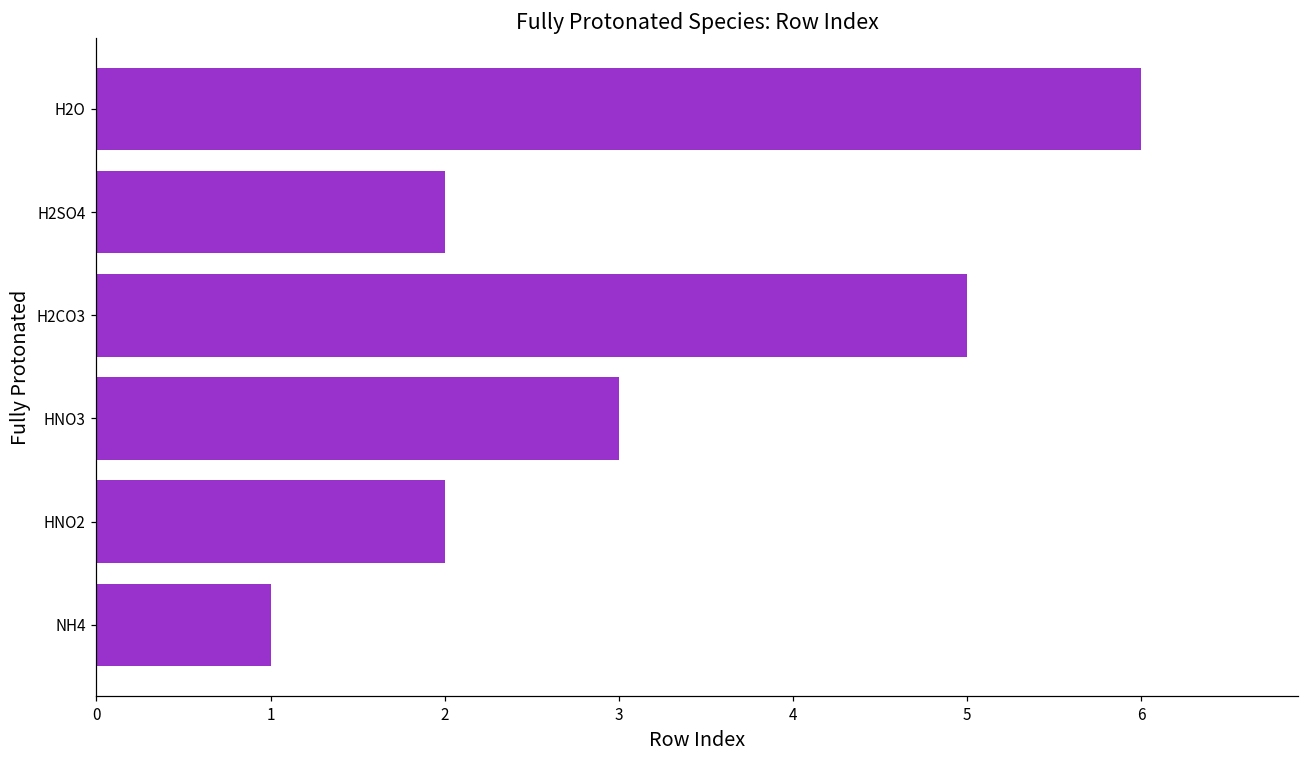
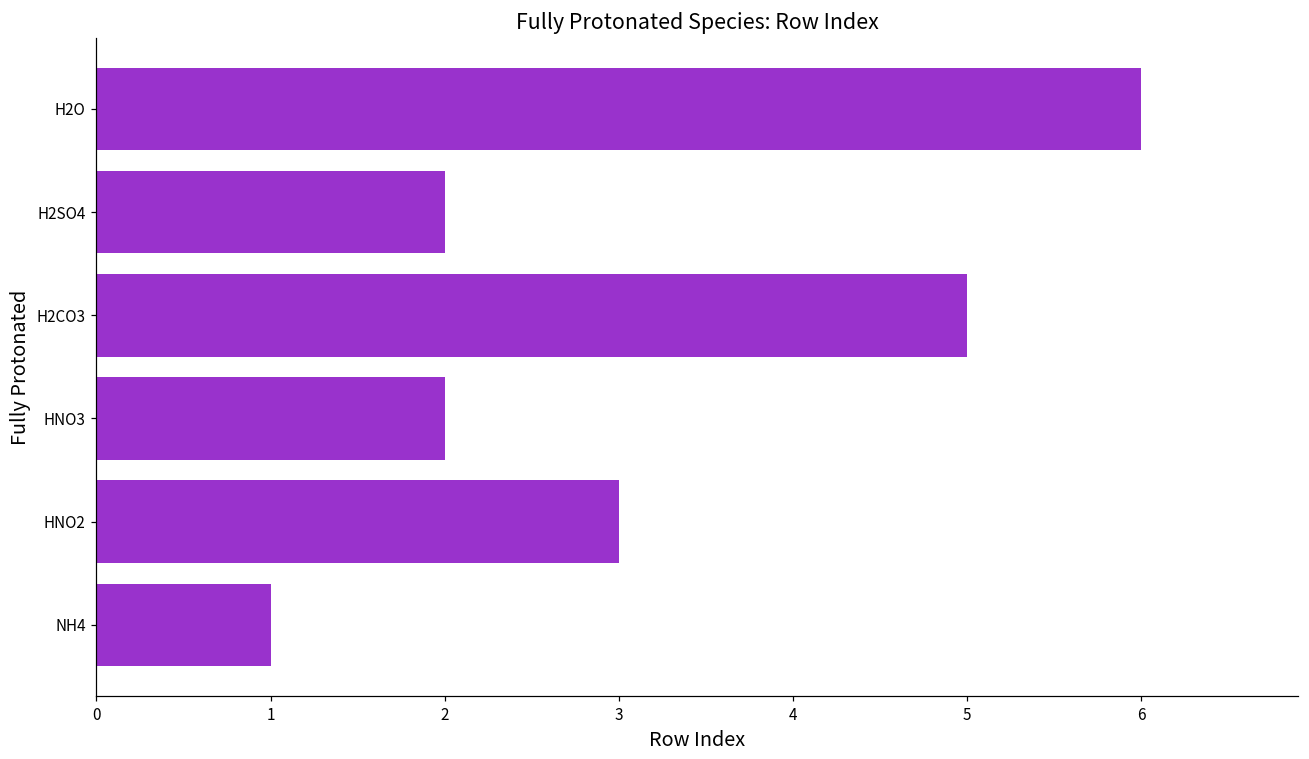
HNO3: 3 -> 2
HNO2: 2 -> 3
